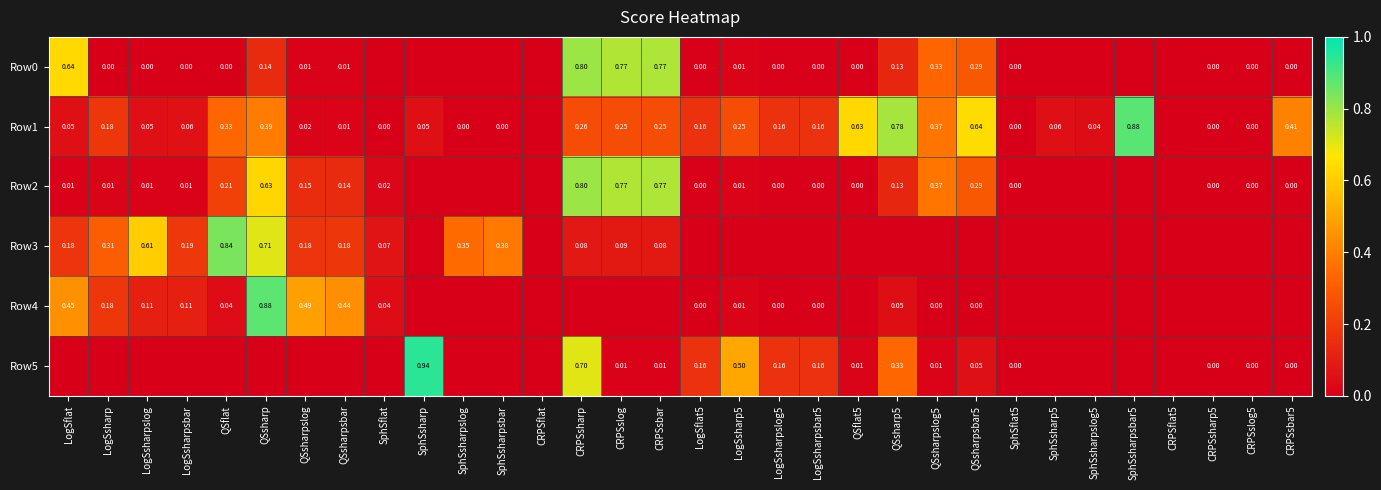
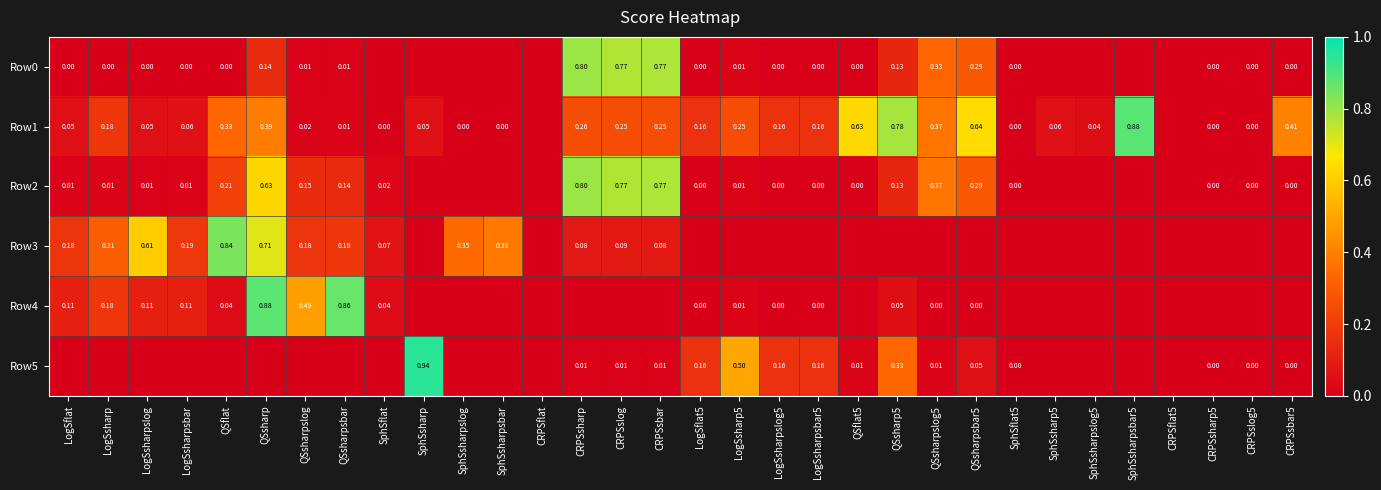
Row0, LogSflat: 0.64 -> 0.00
Row4, LogSflat: 0.45 -> 0.11
Row4, QSsharpsbar: 0.44 -> 0.86
Row5, CRPSsharp: 0.70 -> 0.01
